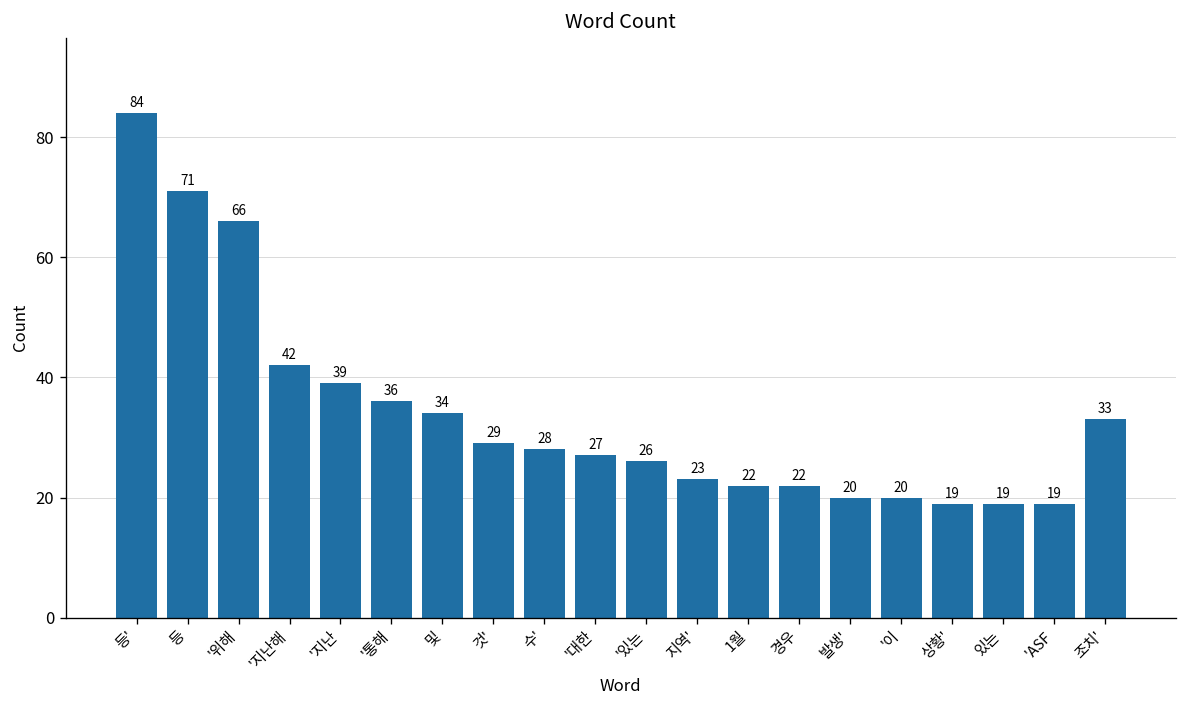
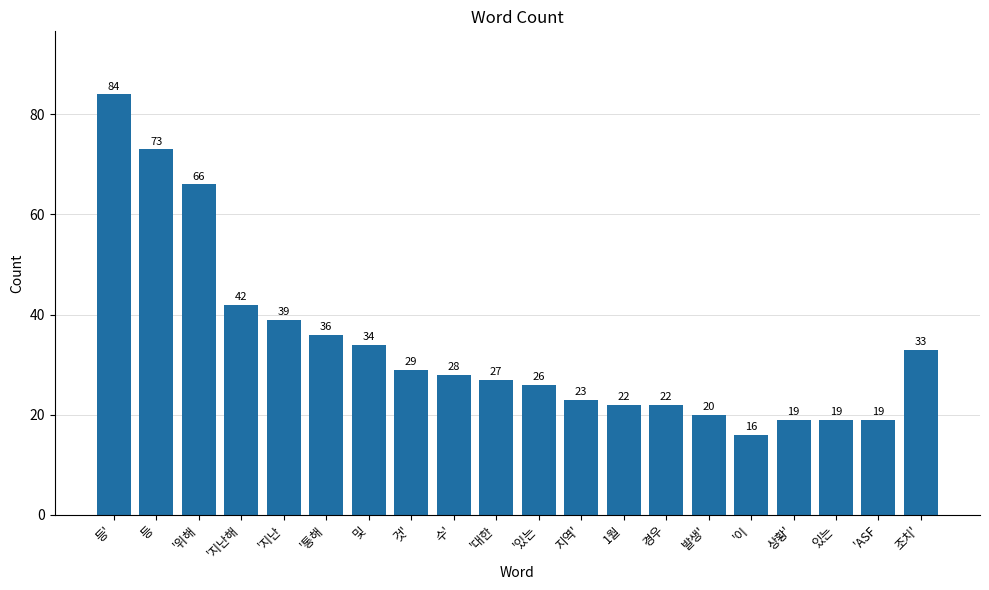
등: 71 -> 73
'이: 20 -> 16
